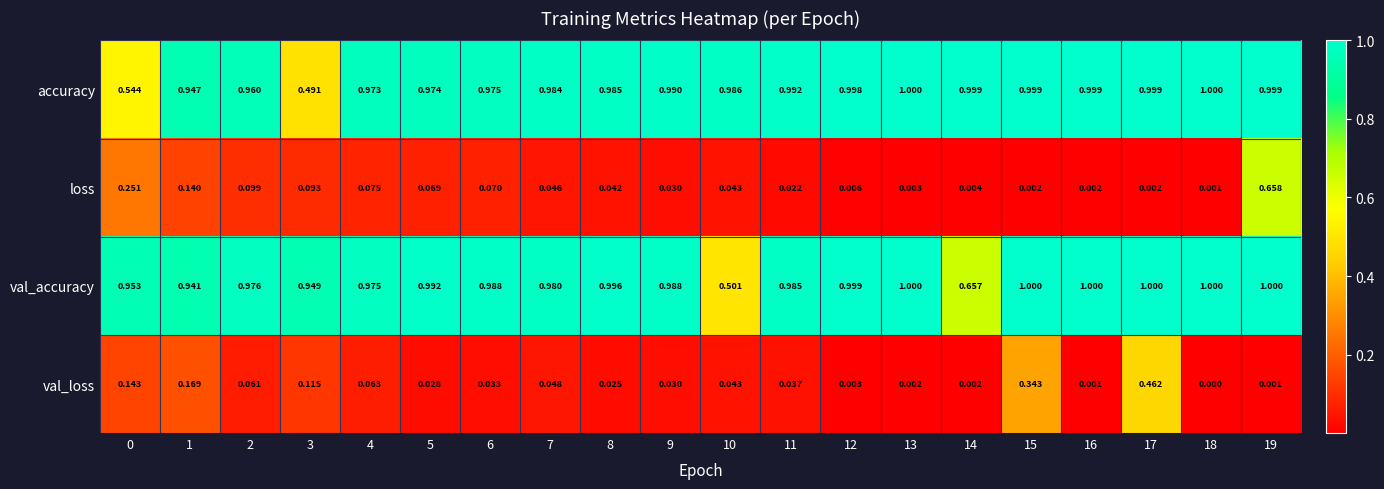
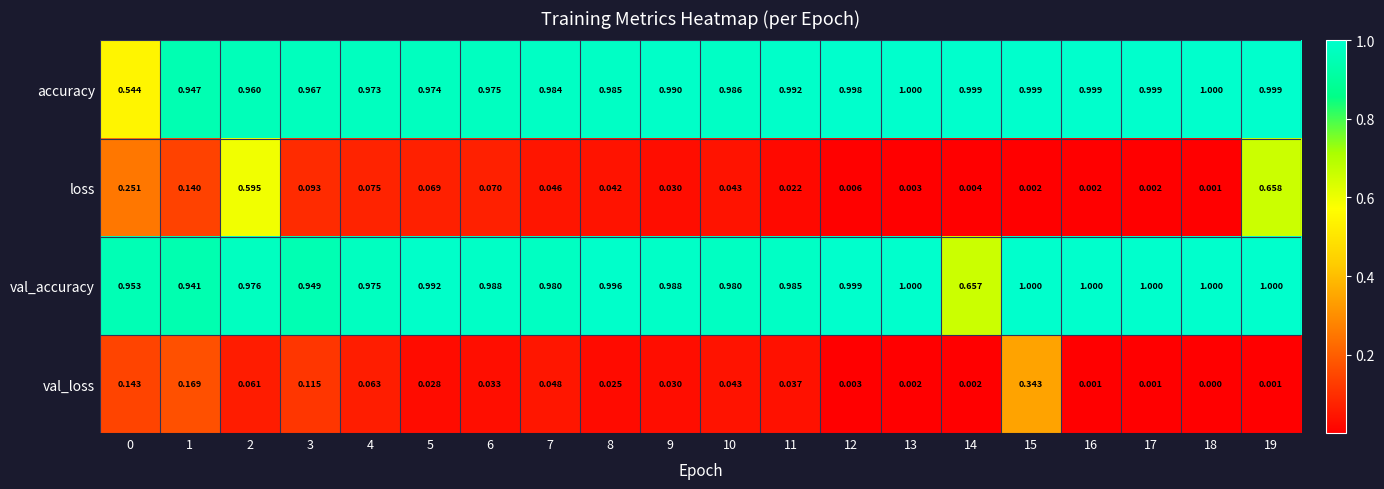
accuracy, 3: 0.491 -> 0.967
loss, 2: 0.099 -> 0.595
val_accuracy, 10: 0.501 -> 0.980
val_loss, 17: 0.462 -> 0.001
